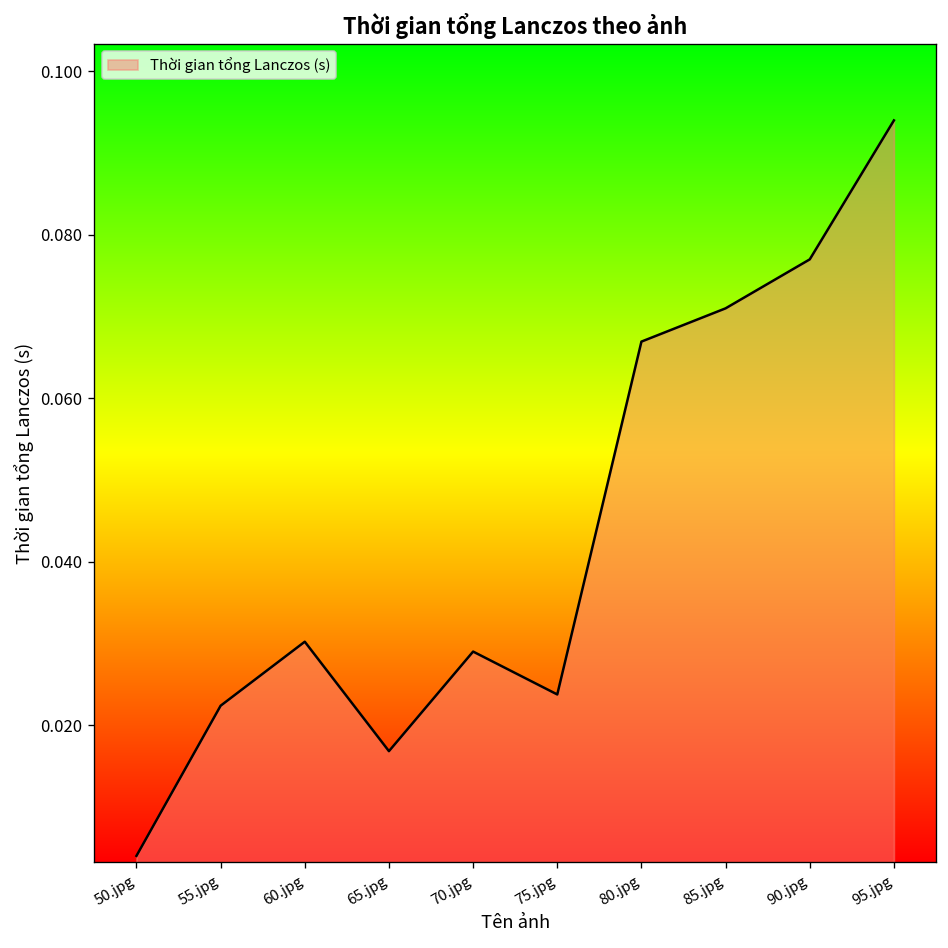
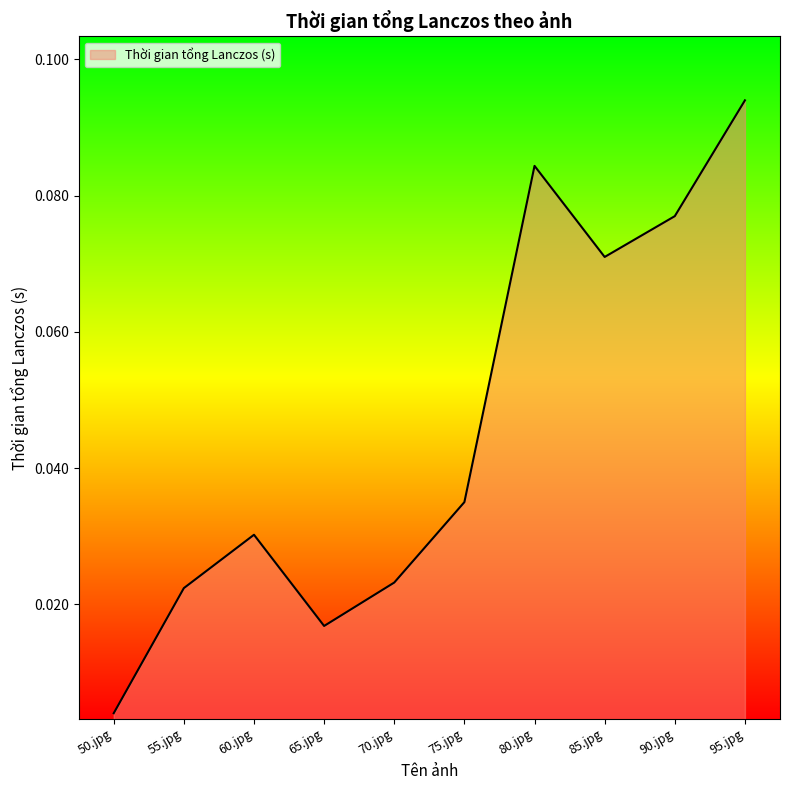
70.jpg: 0.029 -> 0.023
75.jpg: 0.024 -> 0.035
80.jpg: 0.067 -> 0.084
